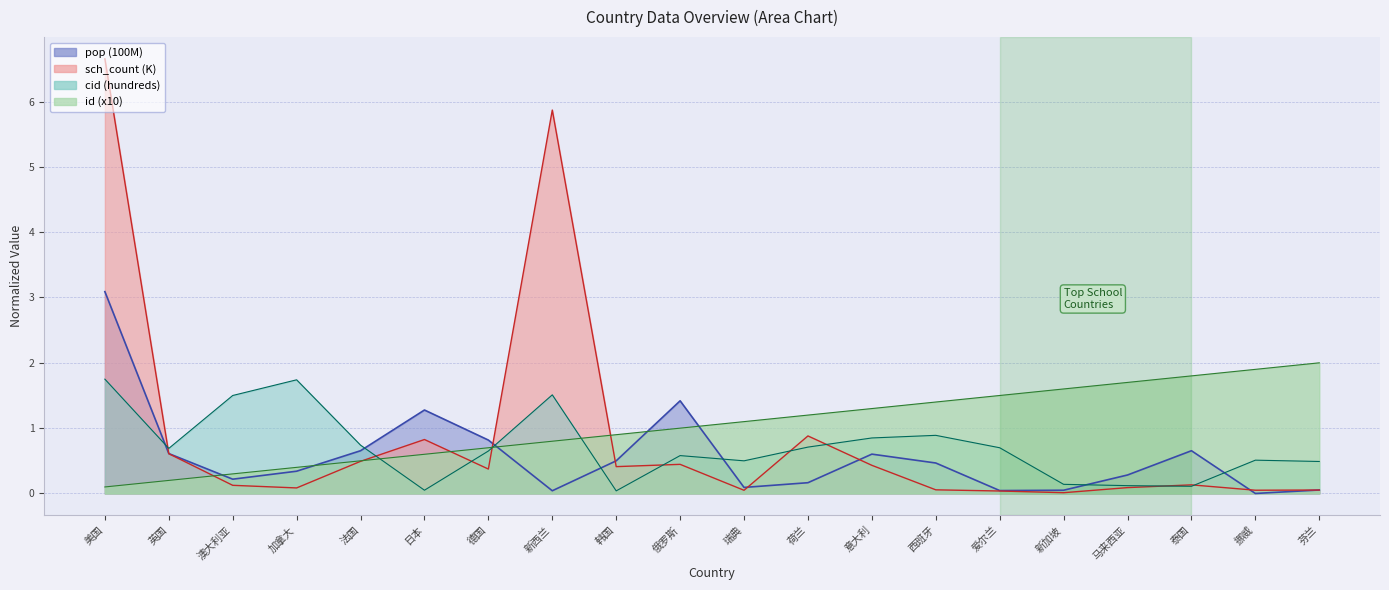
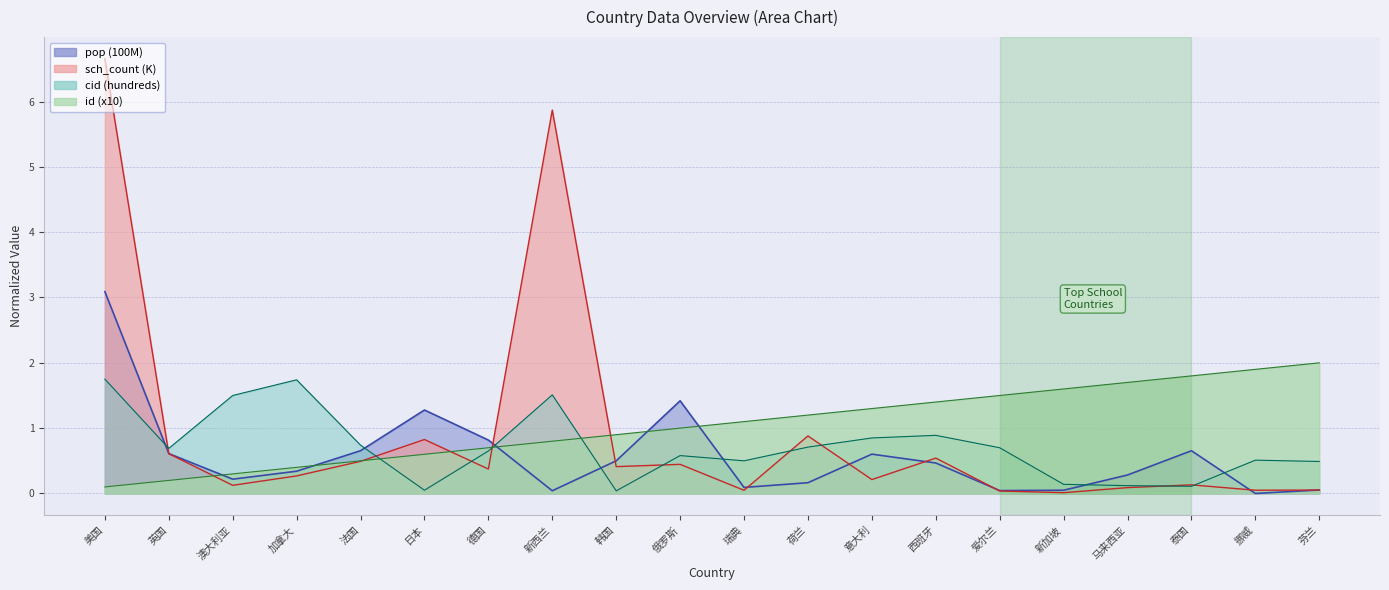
sch_count (K), 加拿大: 0.1 -> 0.3
sch_count (K), 意大利: 0.4 -> 0.2
sch_count (K), 西班牙: 0.1 -> 0.5
